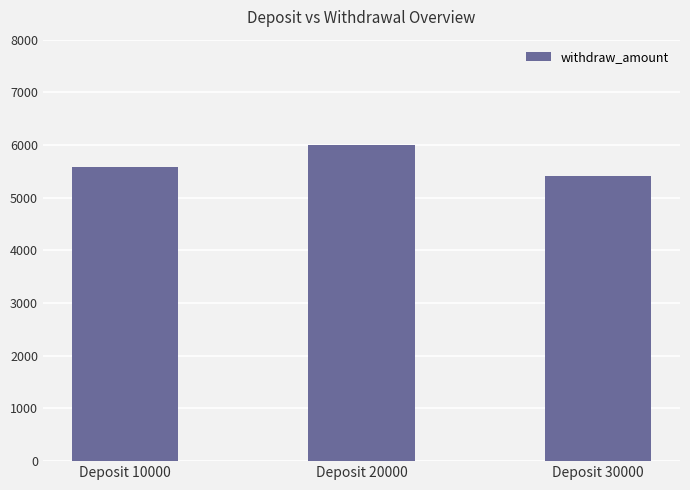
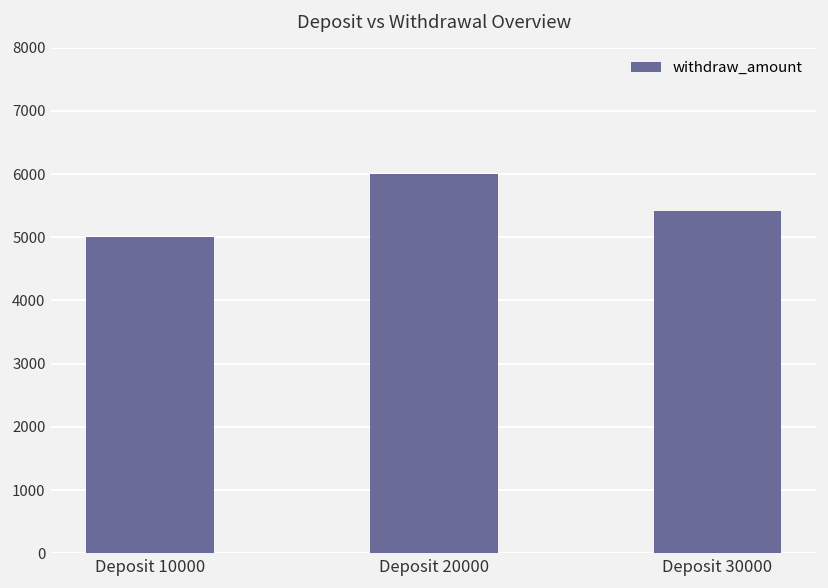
Deposit 10000: 5600 -> 5000
